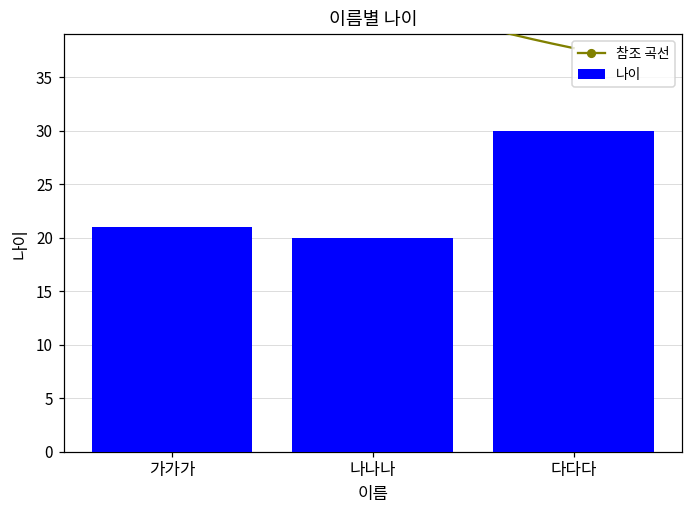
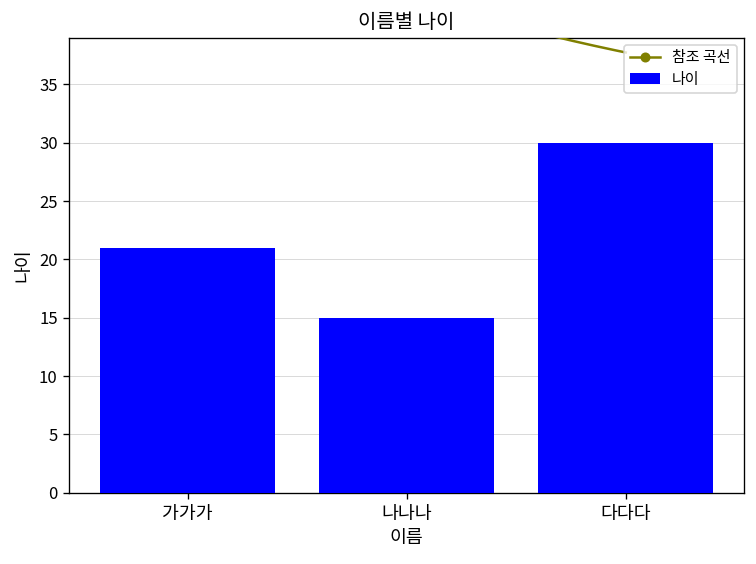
나이, 나나나: 20 -> 15
